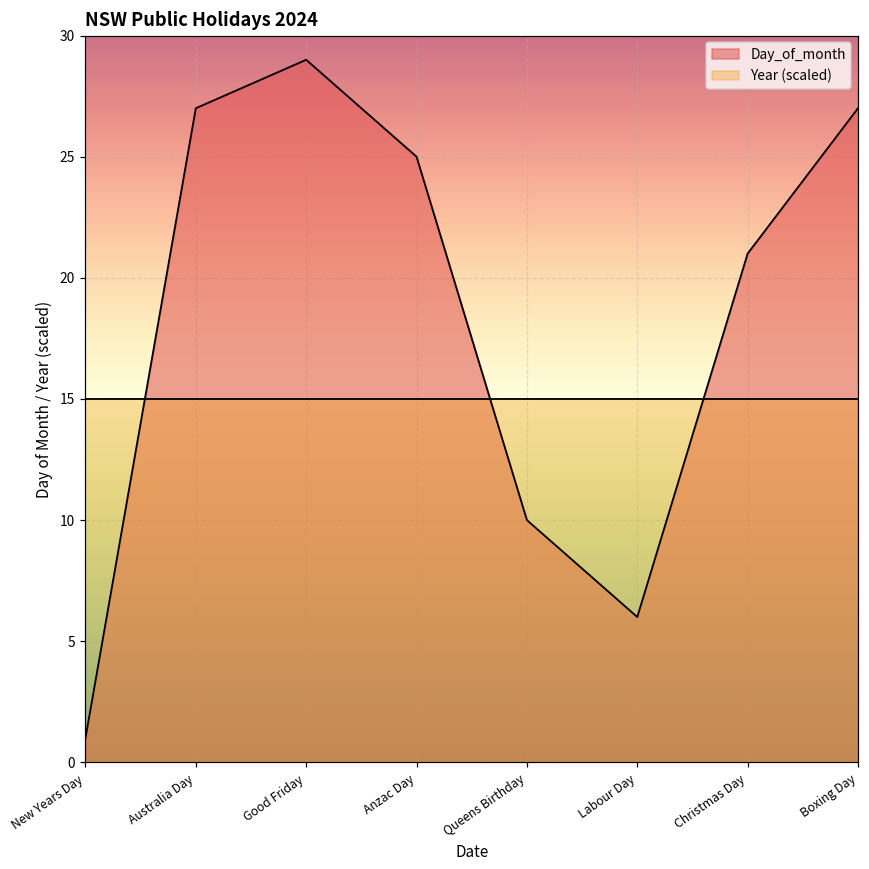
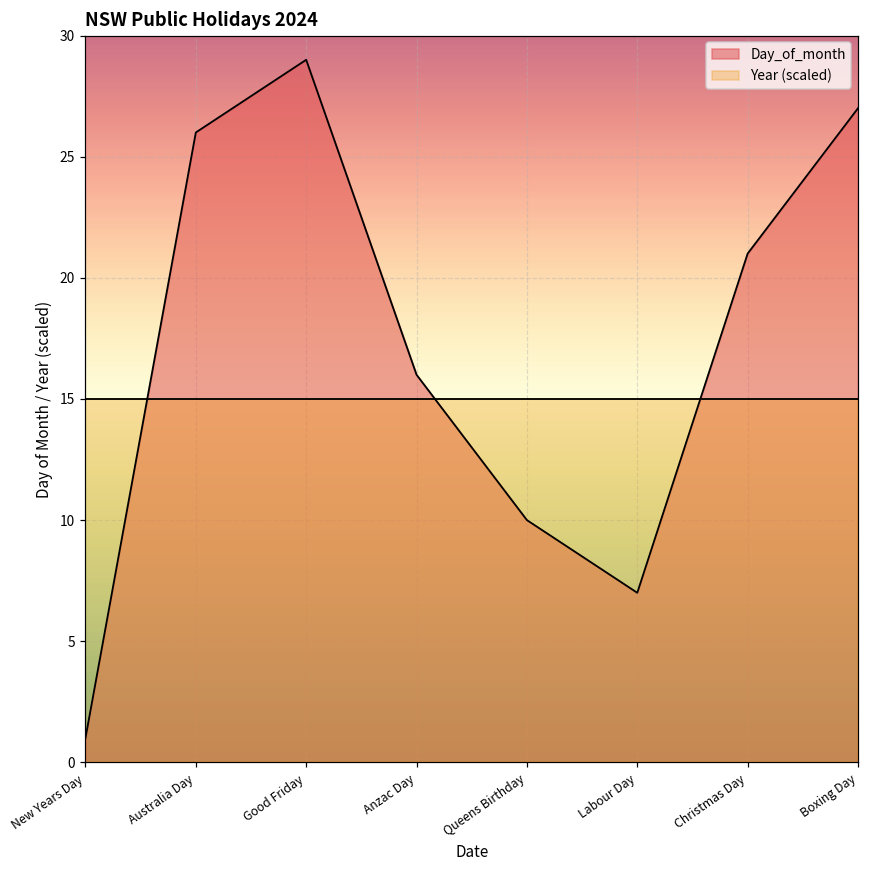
Day_of_month, Australia Day: 27 -> 26
Day_of_month, Anzac Day: 25 -> 16
Day_of_month, Labour Day: 6 -> 7
